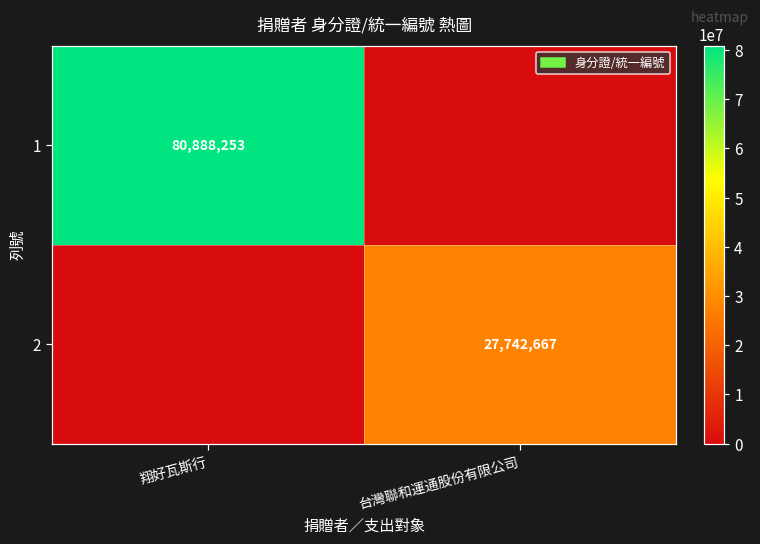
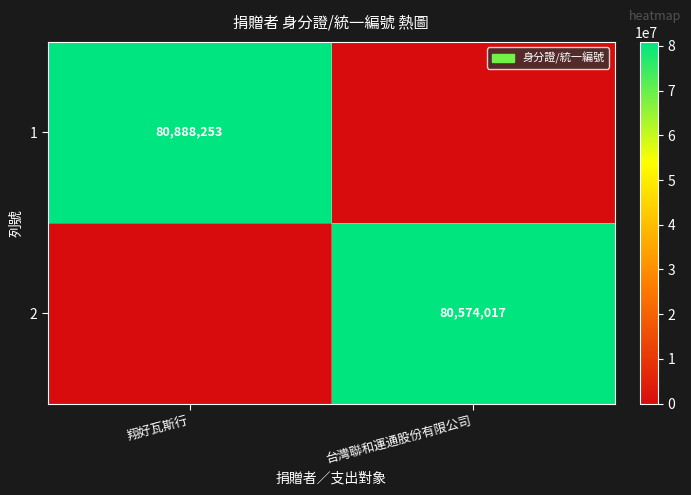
2, 台灣聯和運通股份有限公司: 27,742,667 -> 80,574,017
